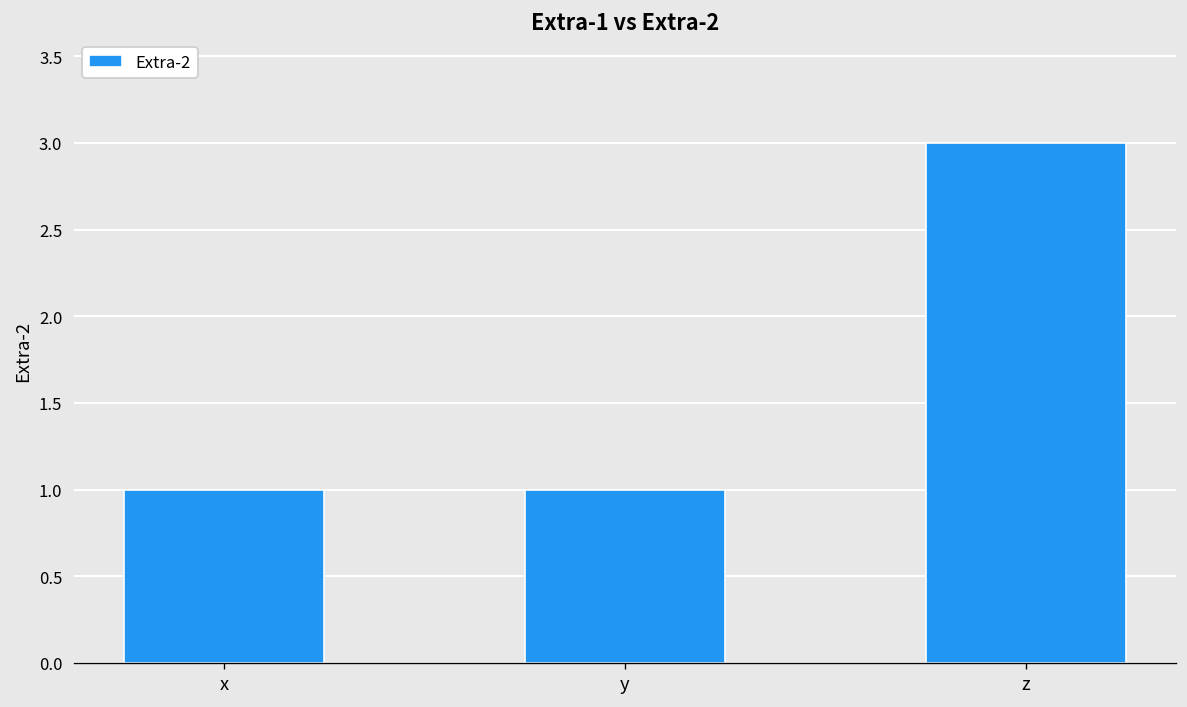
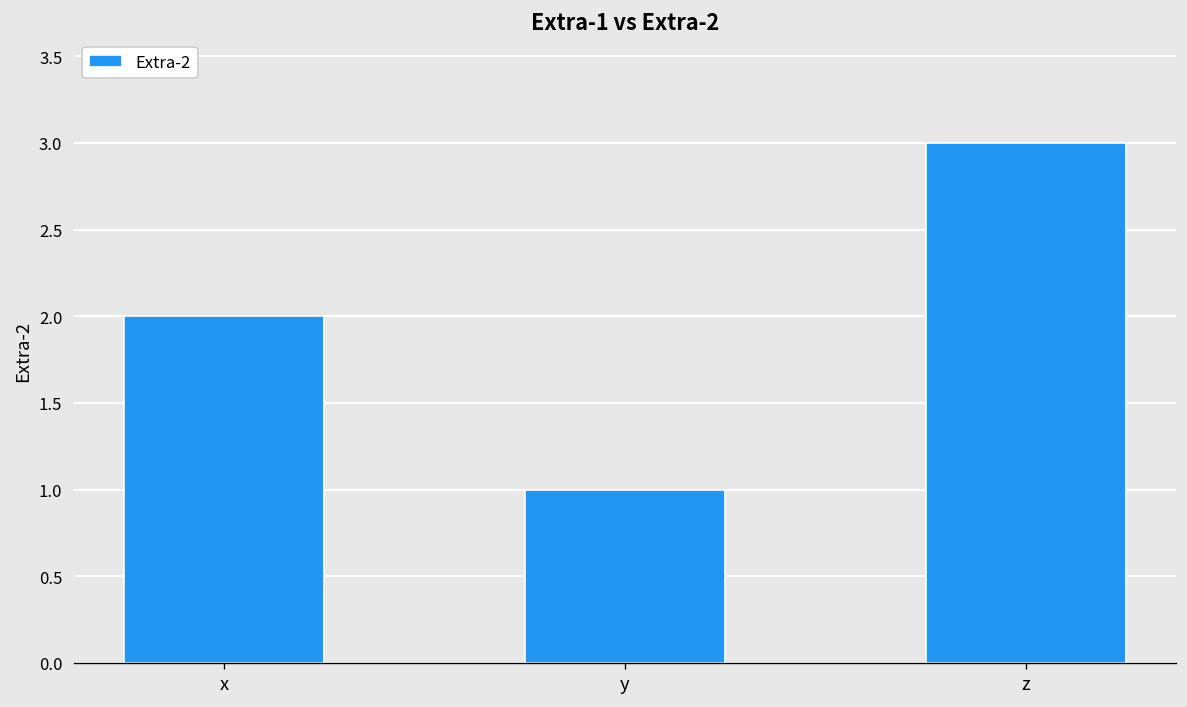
x: 1 -> 2
